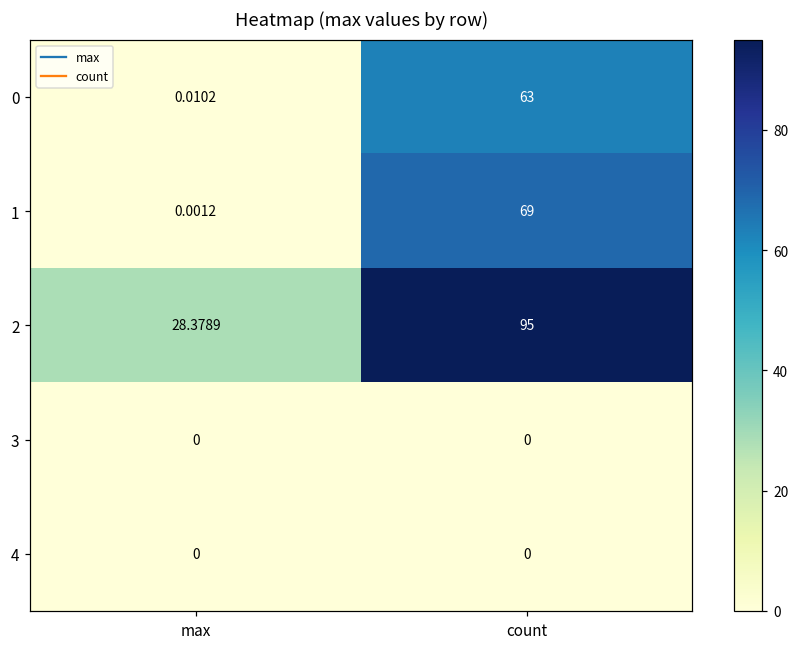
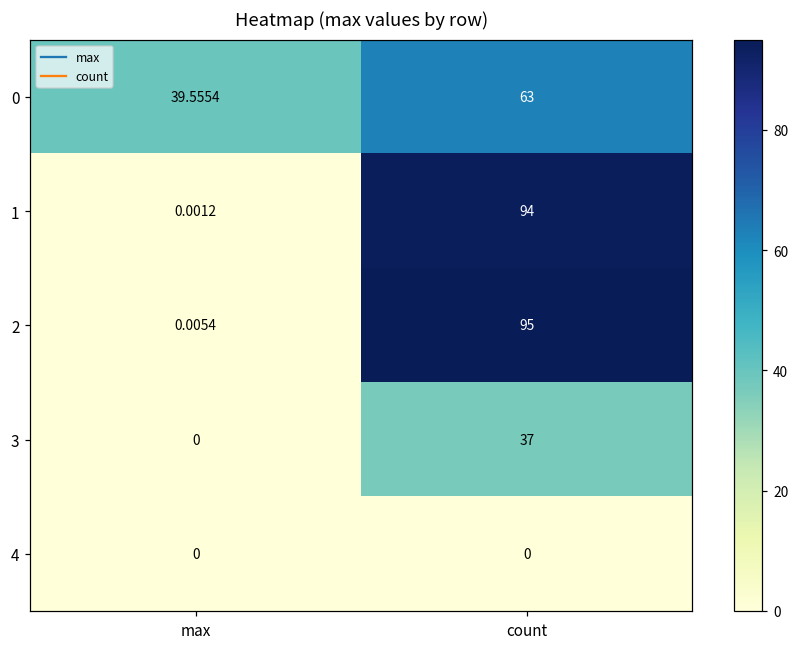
0, max: 0.0102 -> 39.5554
1, count: 69 -> 94
2, max: 28.3789 -> 0.0054
3, count: 0 -> 37
